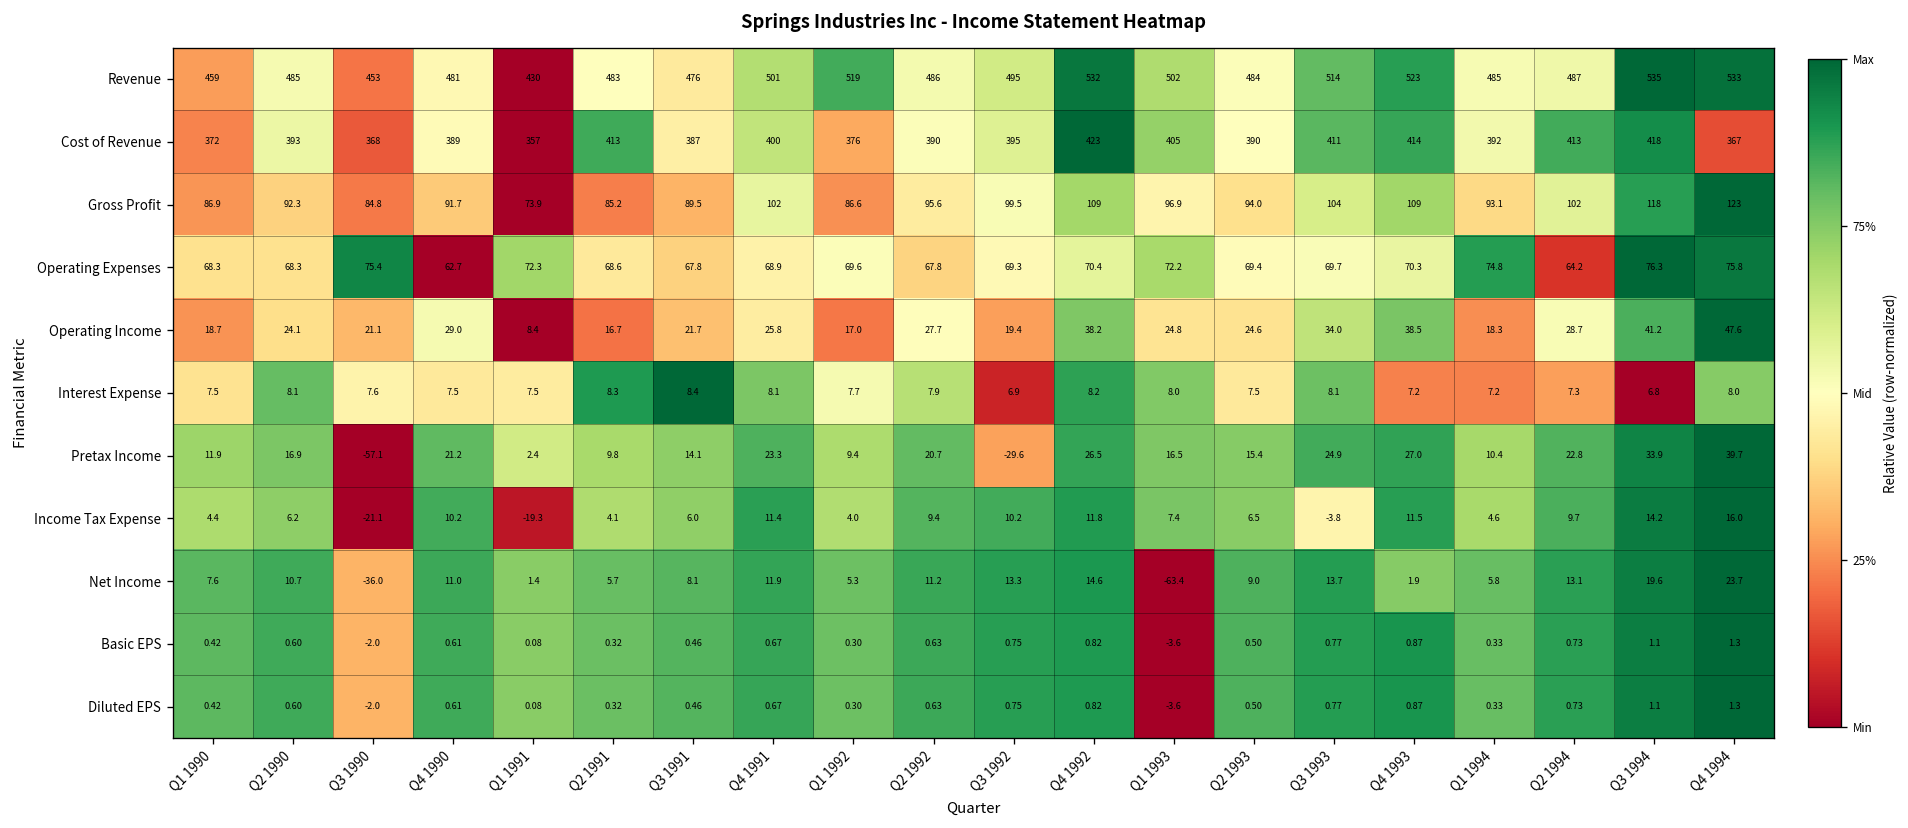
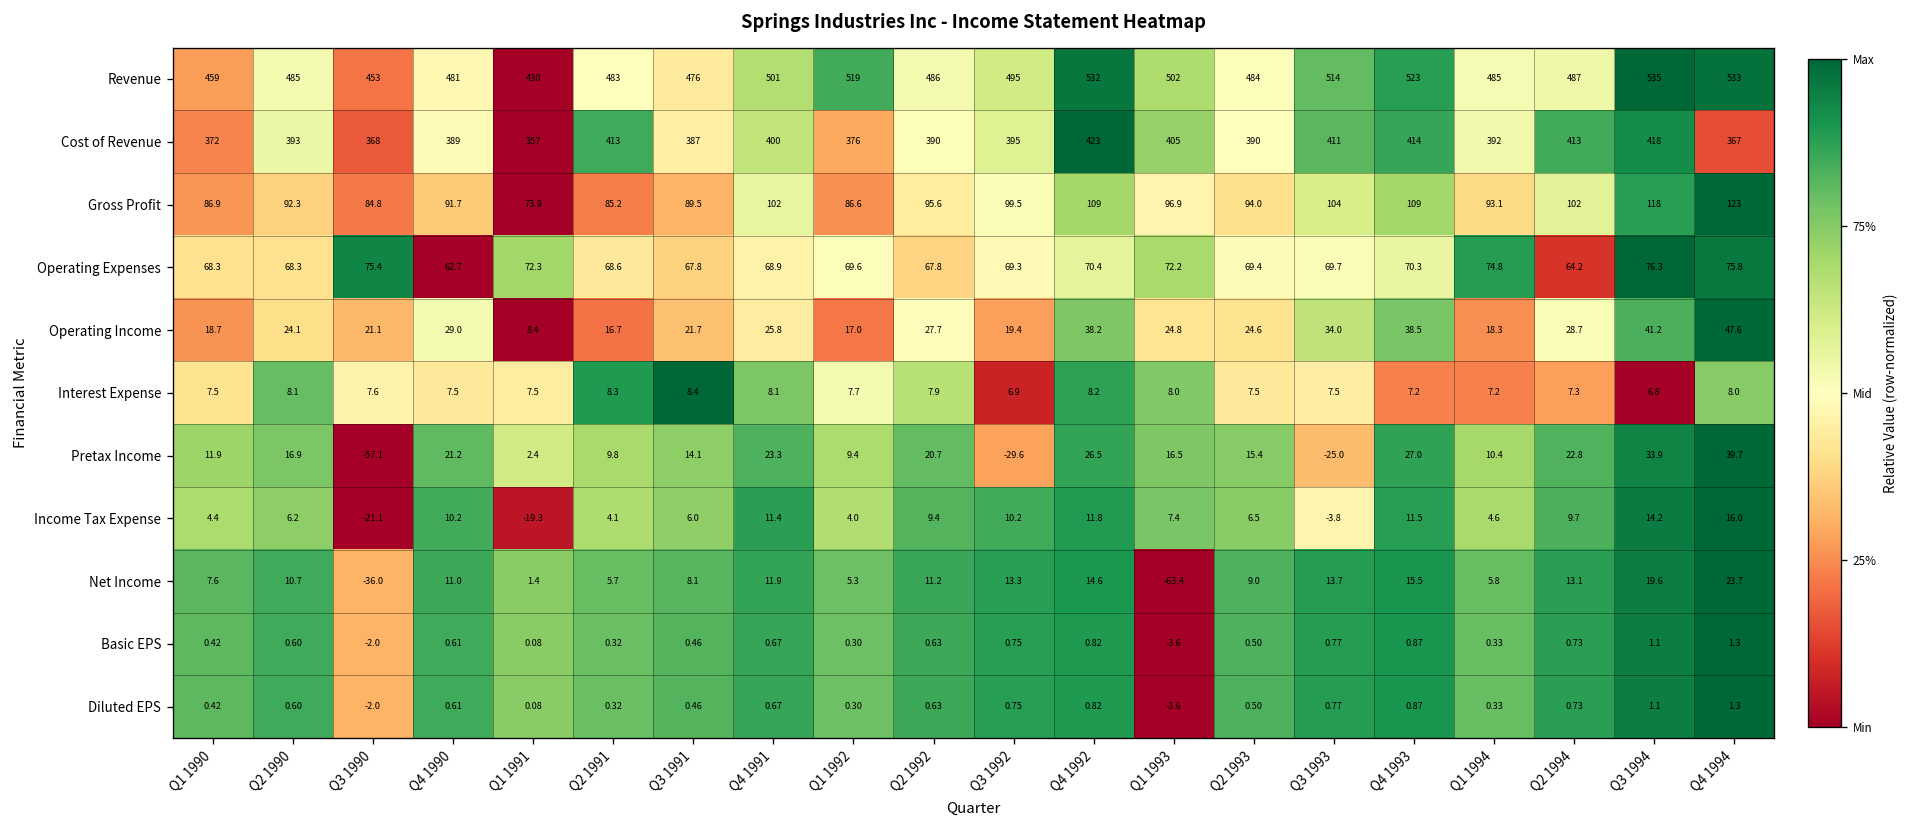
Interest Expense, Q3 1993: 8.1 -> 7.5
Pretax Income, Q3 1993: 24.9 -> -25.0
Net Income, Q4 1993: 1.9 -> 15.5
